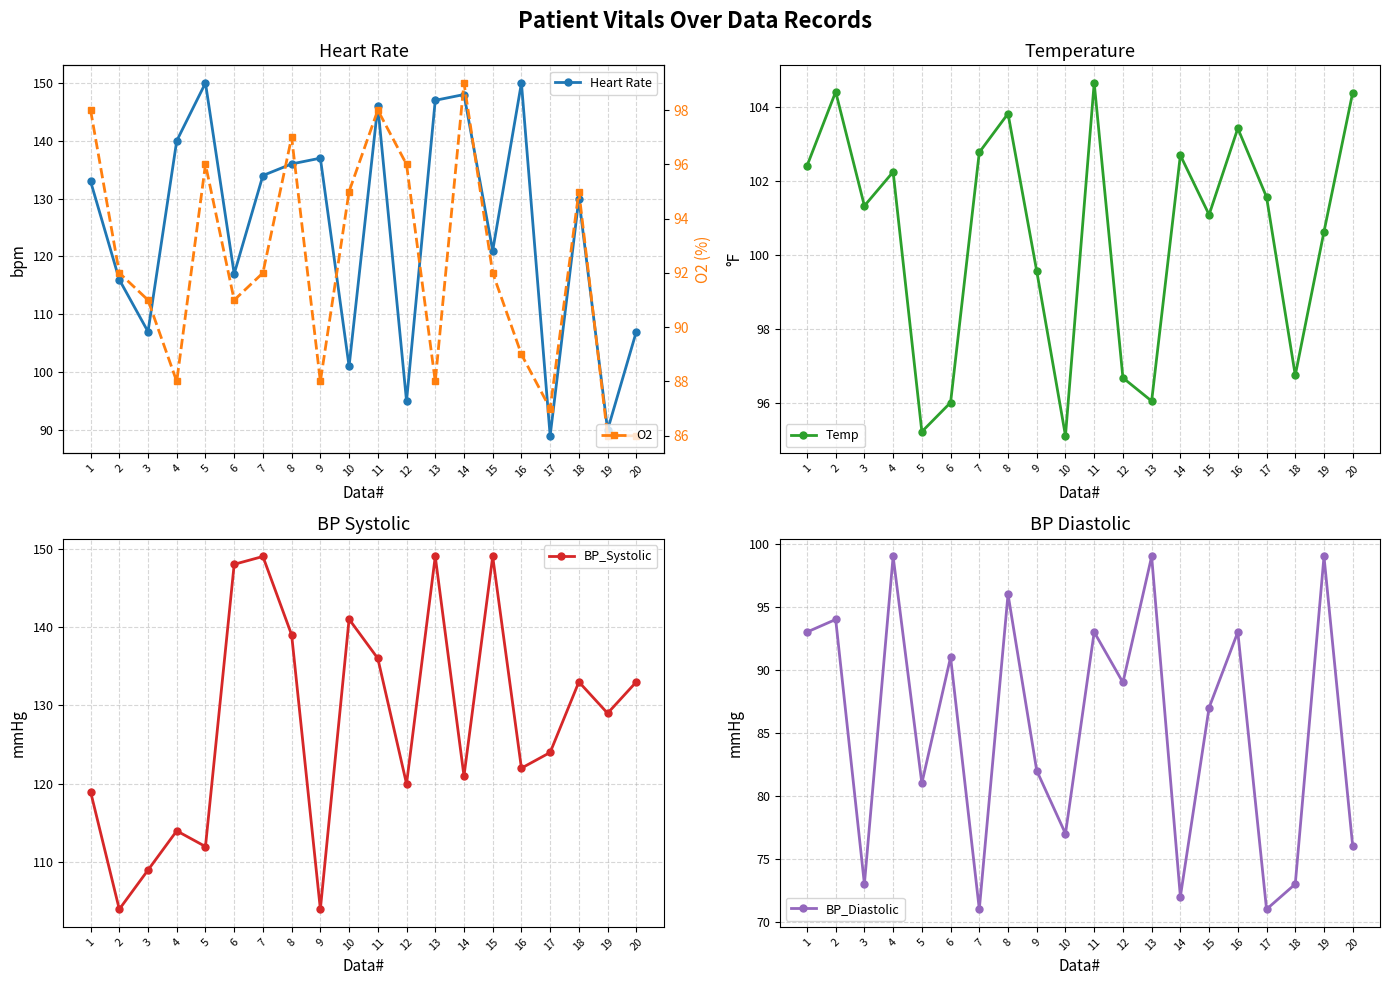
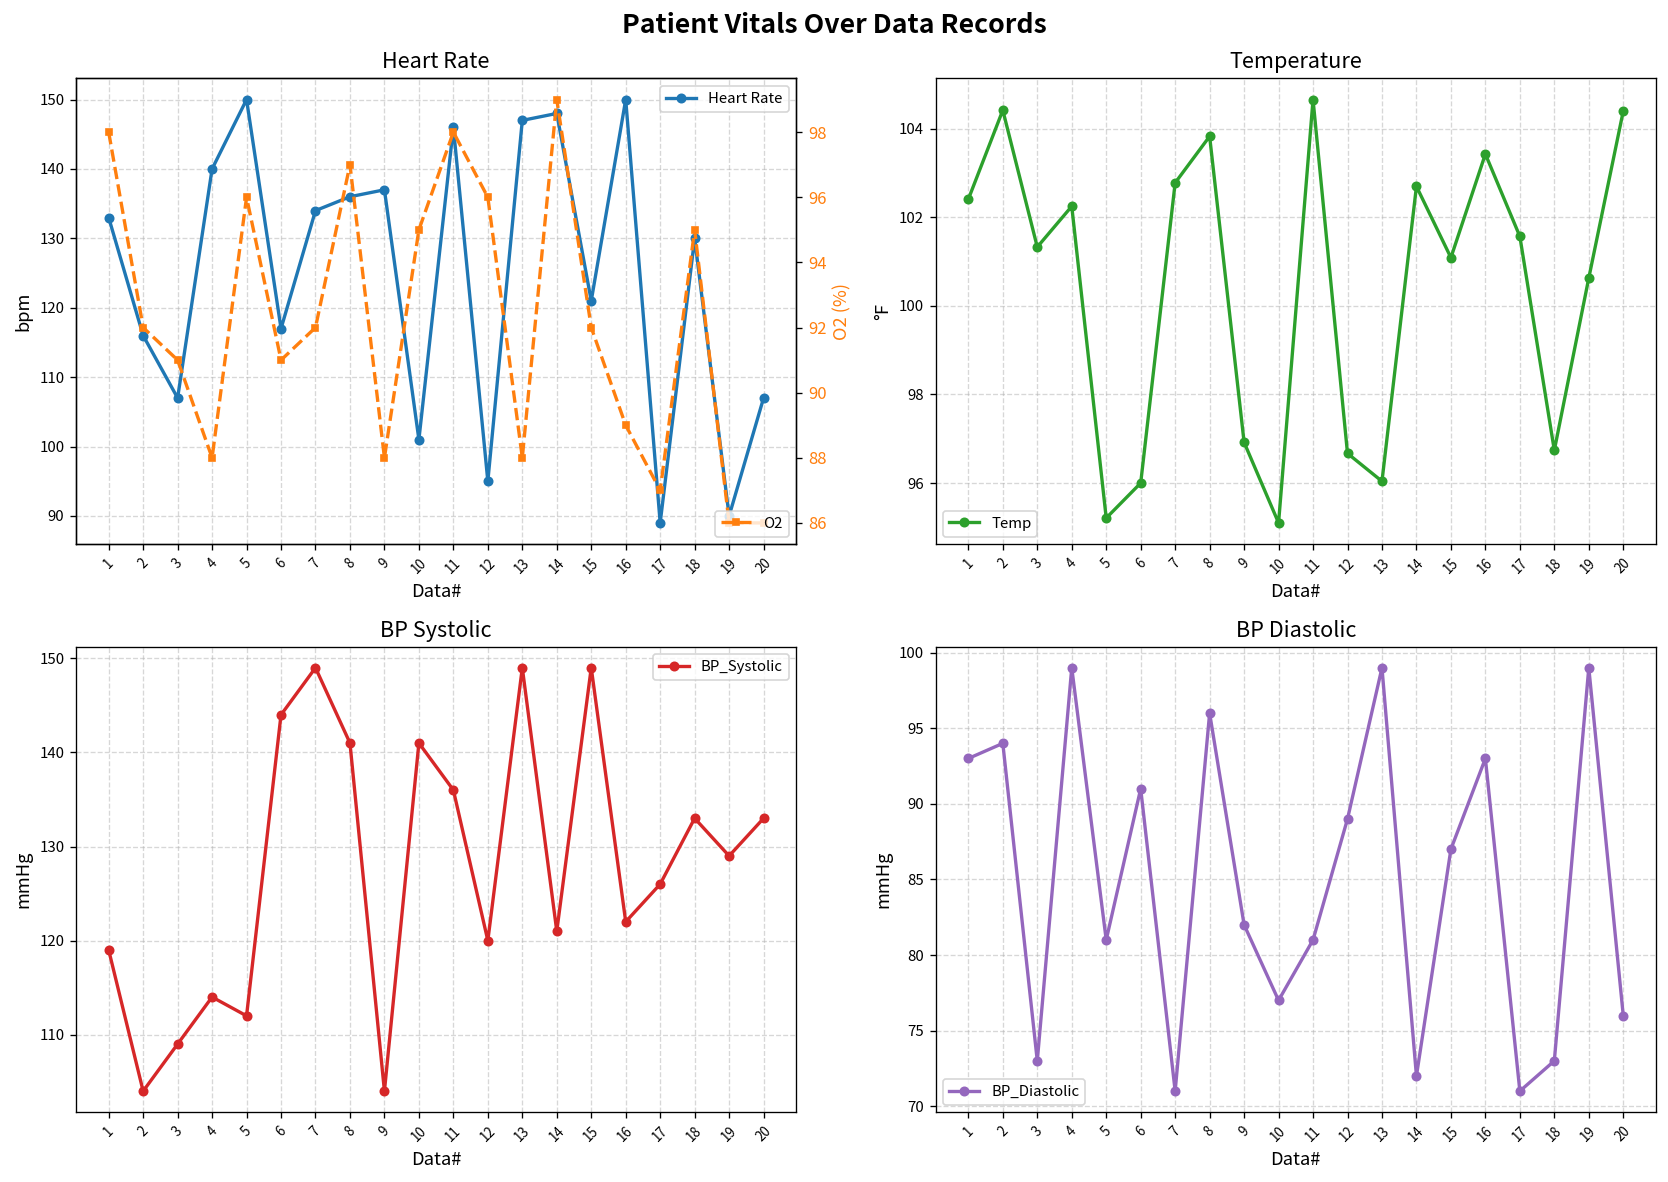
Temperature, 9: 99.6 -> 96.9
BP Systolic, 6: 148 -> 144
BP Systolic, 8: 139 -> 141
BP Systolic, 17: 124 -> 126
BP Diastolic, 11: 93 -> 81
